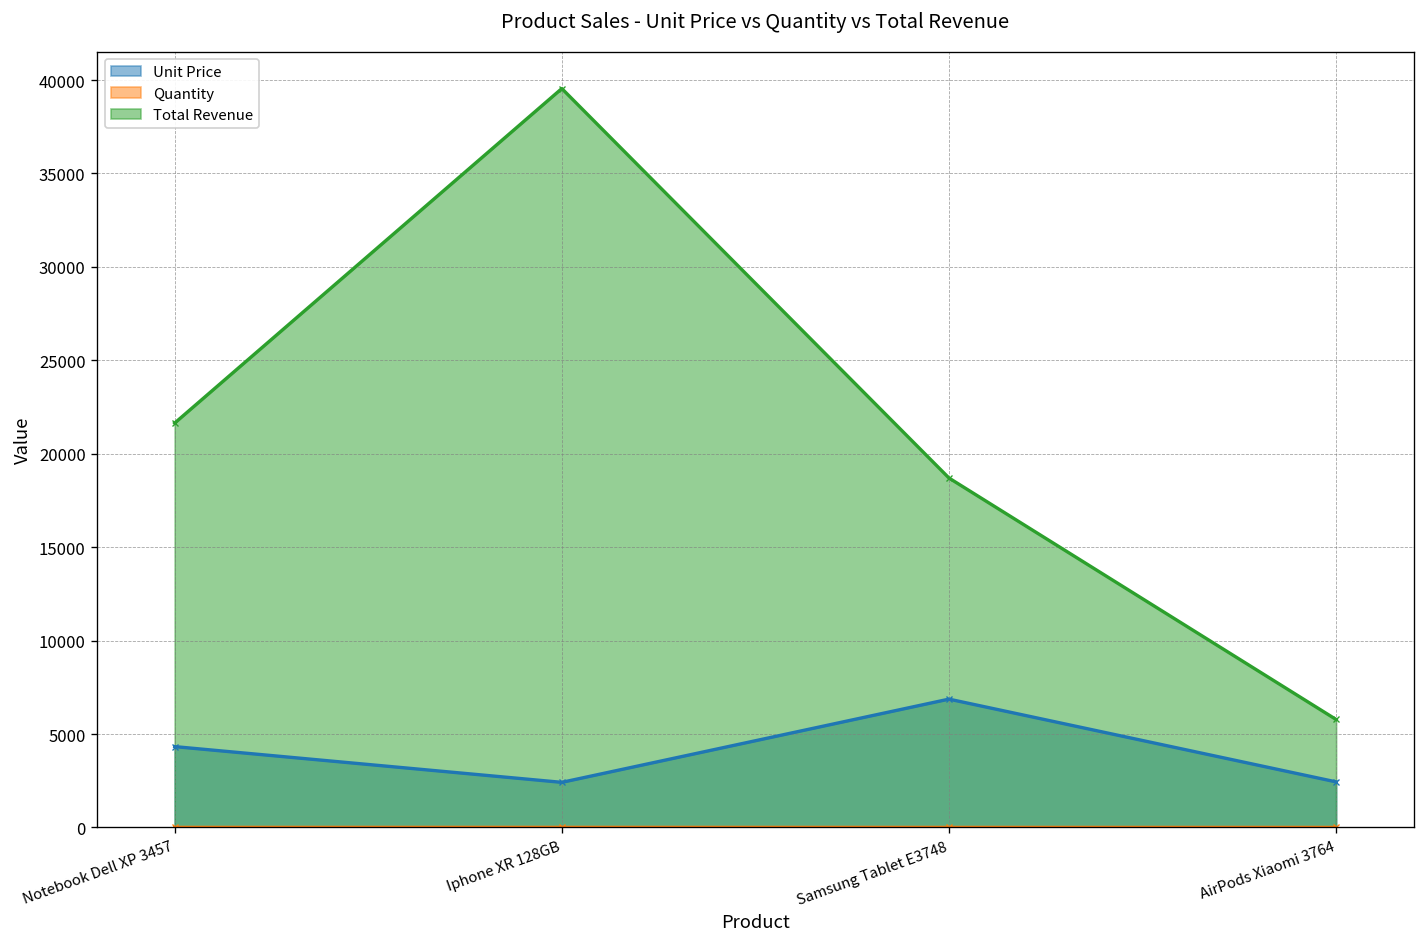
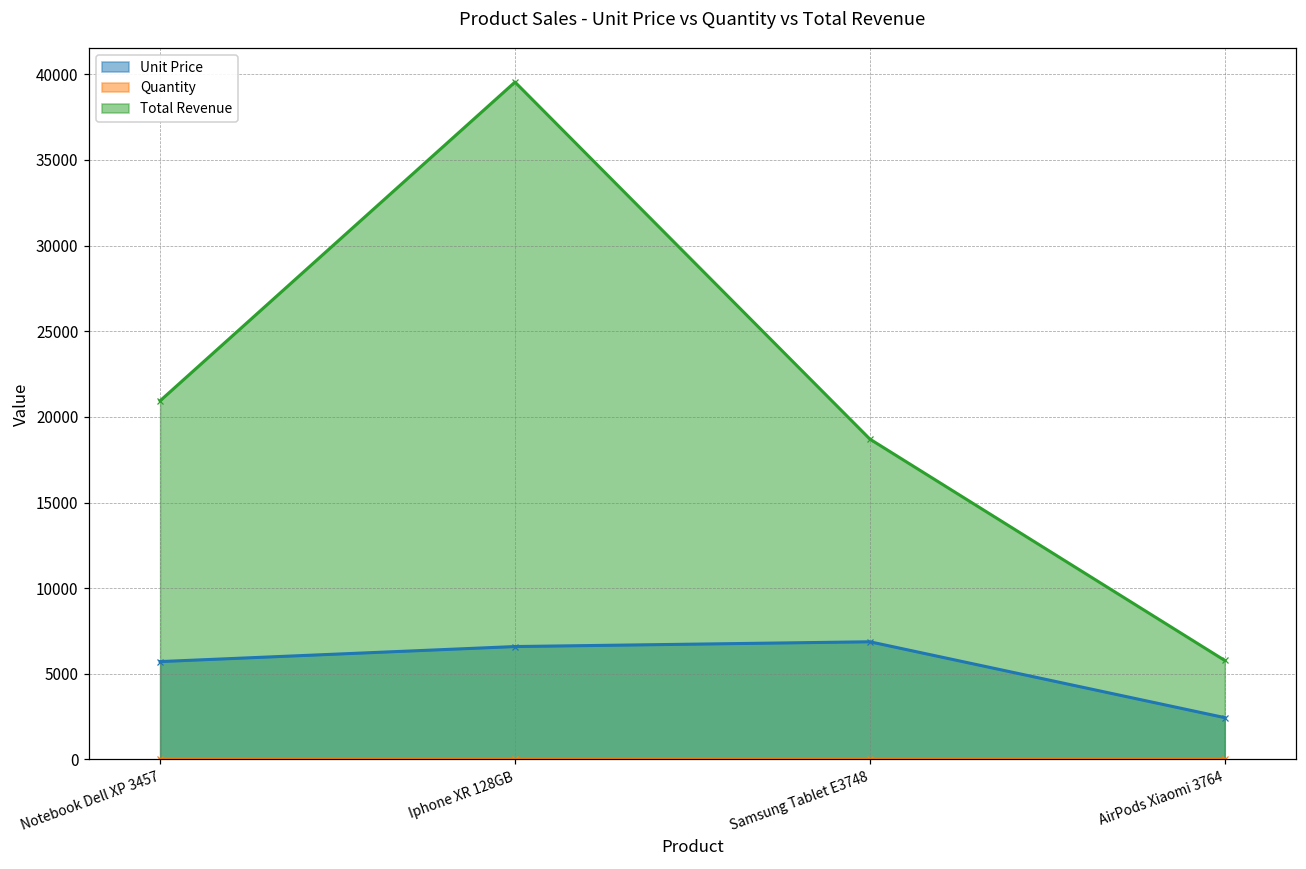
Unit Price, Notebook Dell XP 3457: 4300 -> 5700
Total Revenue, Notebook Dell XP 3457: 21600 -> 20900
Unit Price, Iphone XR 128GB: 2400 -> 6600
